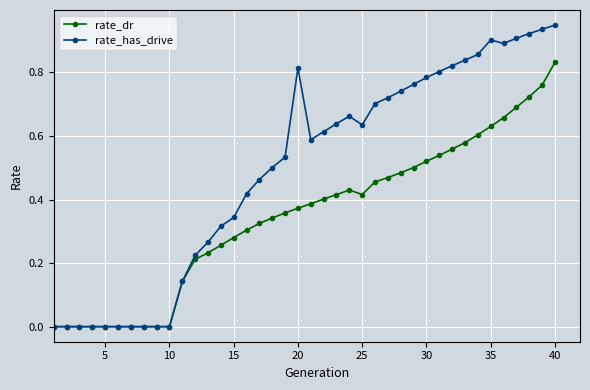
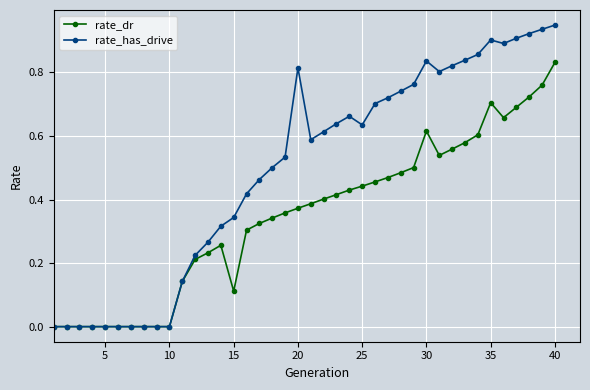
rate_dr, 15: 0.28 -> 0.11
rate_dr, 25: 0.42 -> 0.44
rate_dr, 30: 0.52 -> 0.62
rate_has_drive, 30: 0.78 -> 0.84
rate_dr, 35: 0.63 -> 0.70
